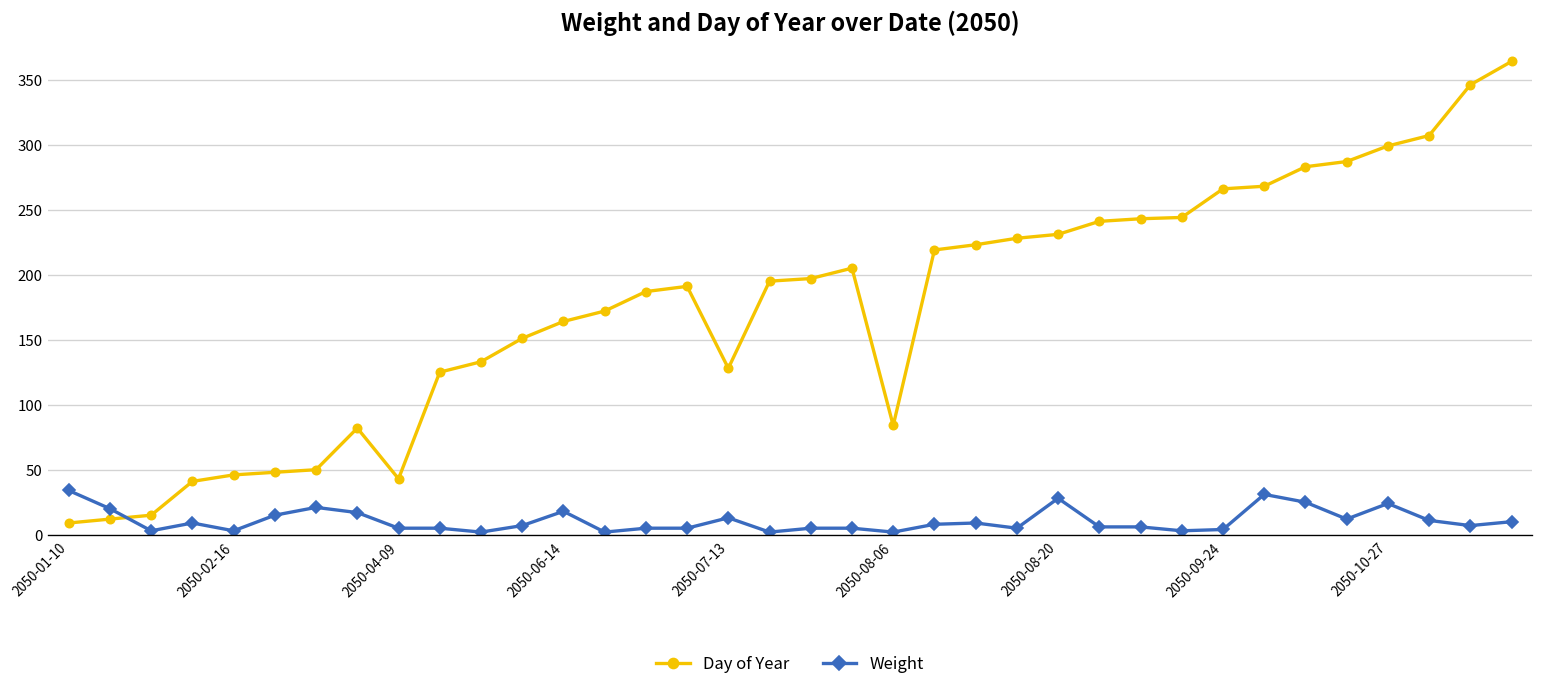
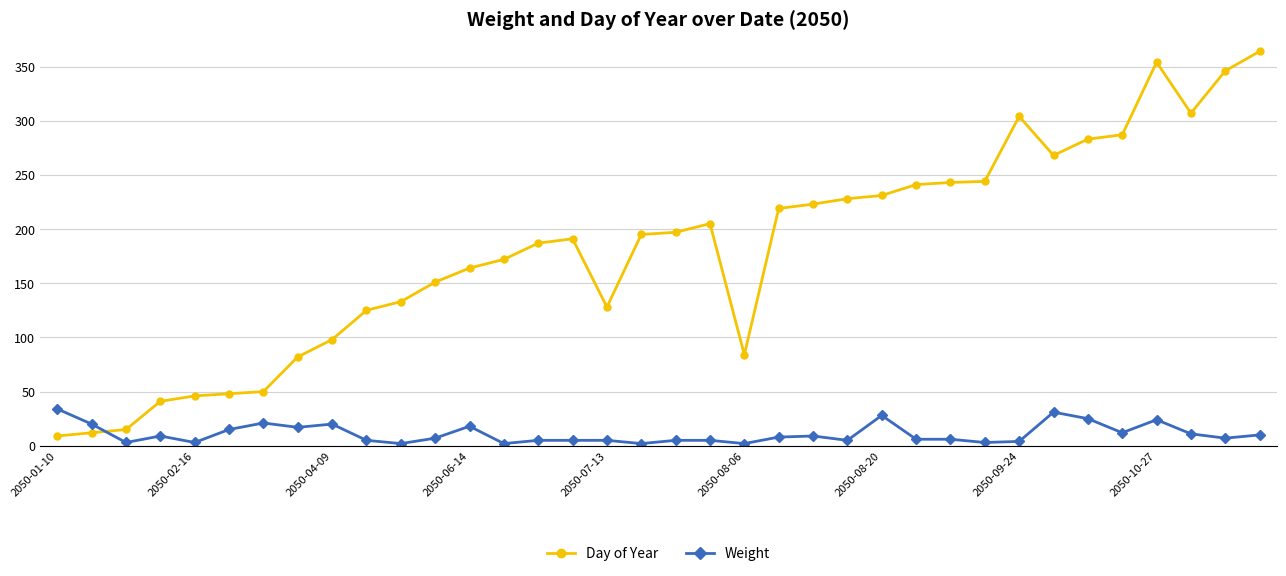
Day of Year, 2050-04-09: 43 -> 98
Weight, 2050-04-09: 5 -> 20
Weight, 2050-07-13: 13 -> 5
Day of Year, 2050-09-24: 266 -> 304
Day of Year, 2050-10-27: 299 -> 354
